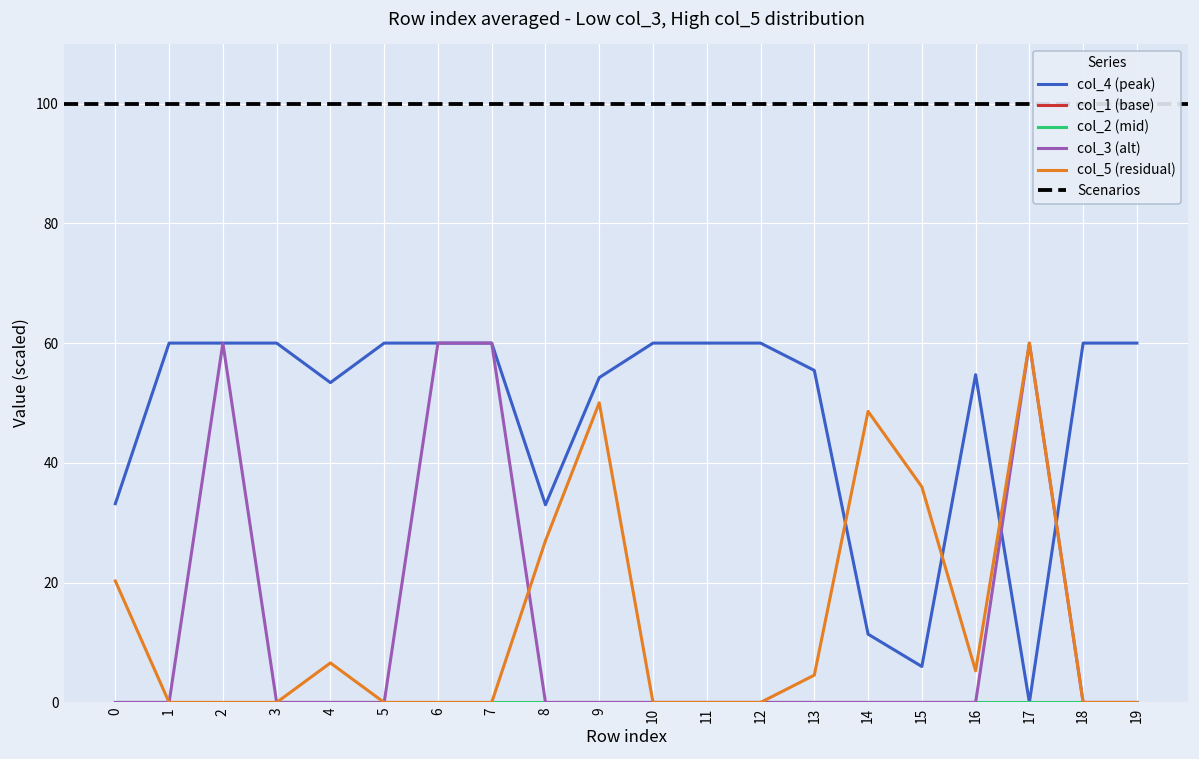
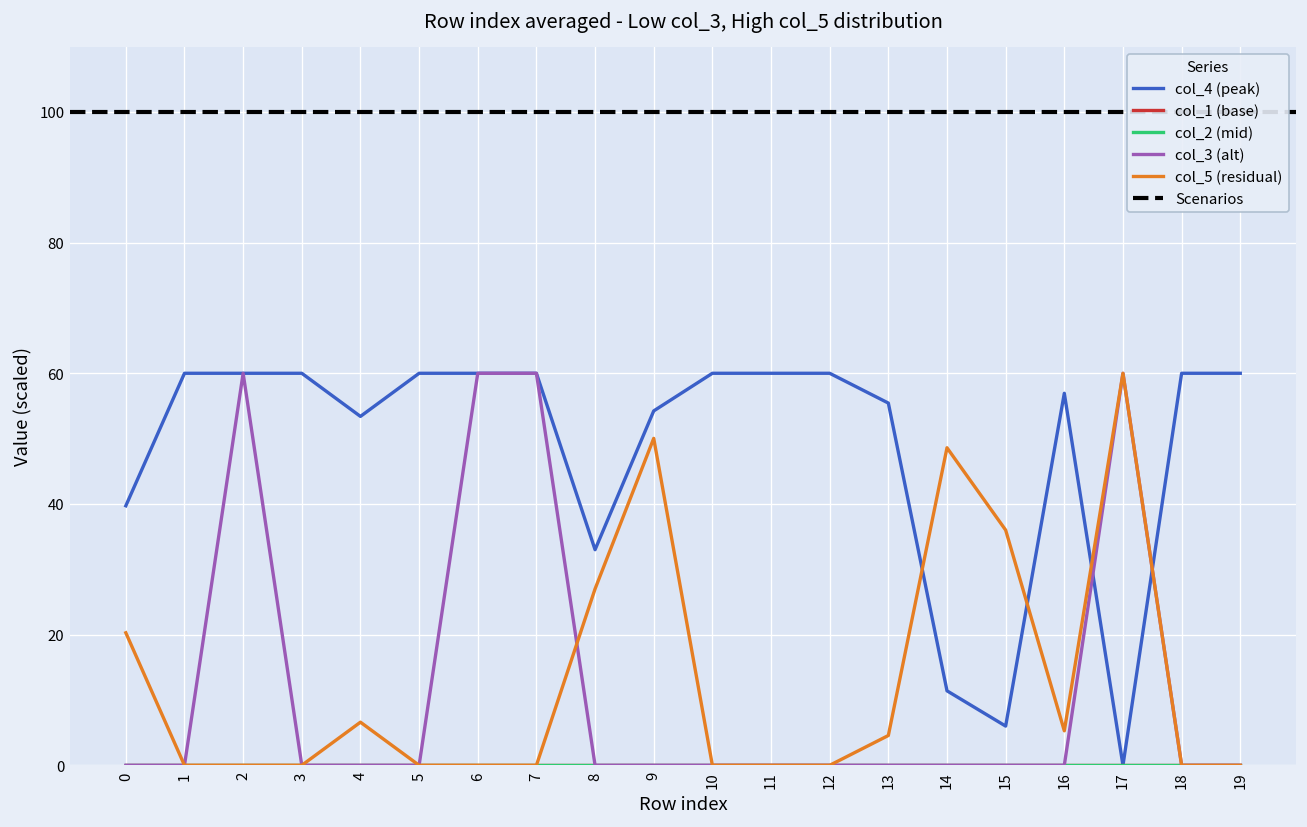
col_4 (peak), 0: 33 -> 40
col_4 (peak), 16: 55 -> 57
